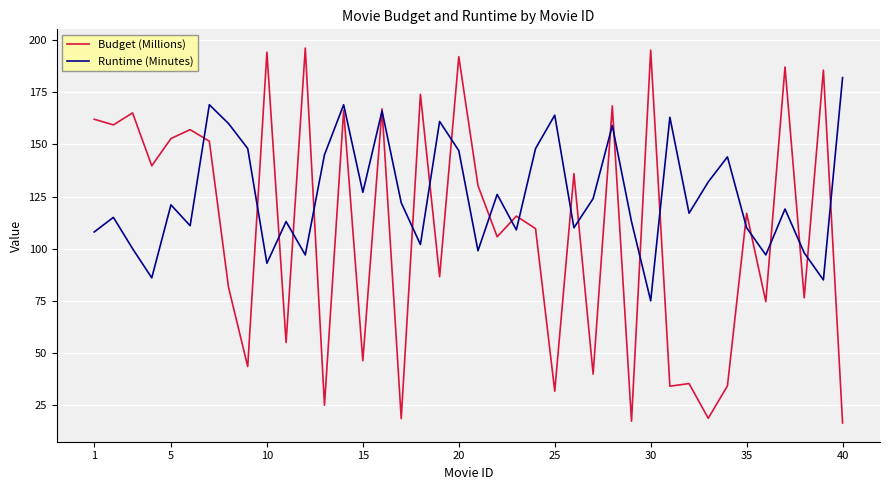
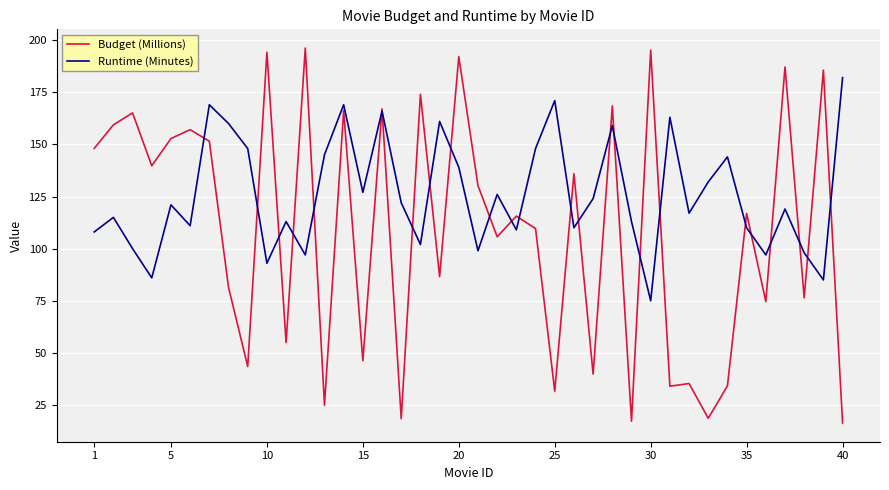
Budget (Millions), 1: 162 -> 148
Runtime (Minutes), 20: 147 -> 139
Runtime (Minutes), 25: 164 -> 171
